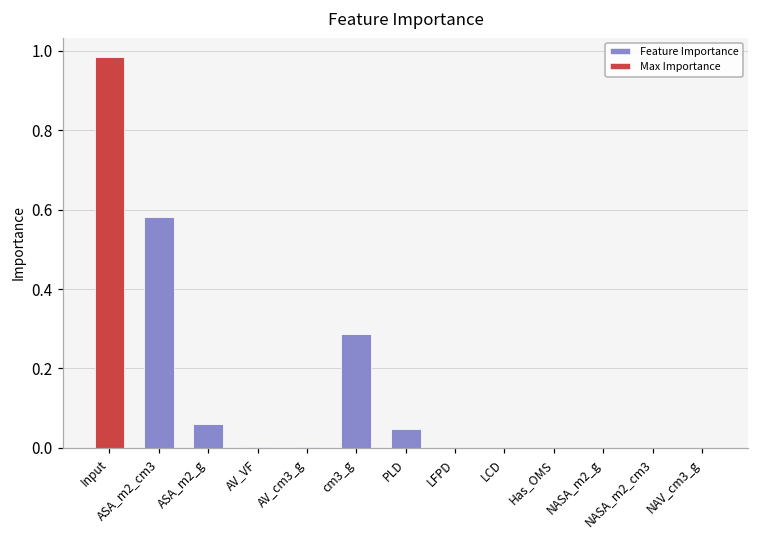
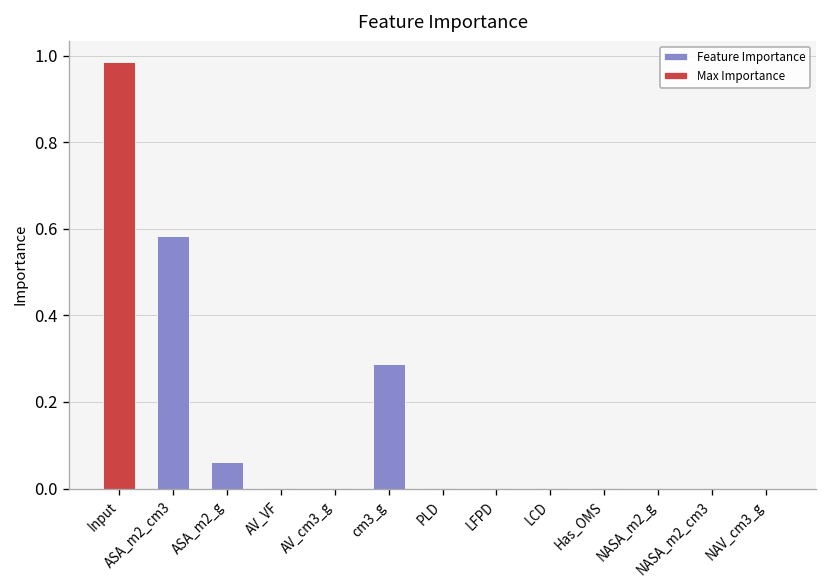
PLD: 0.05 -> 0.00
